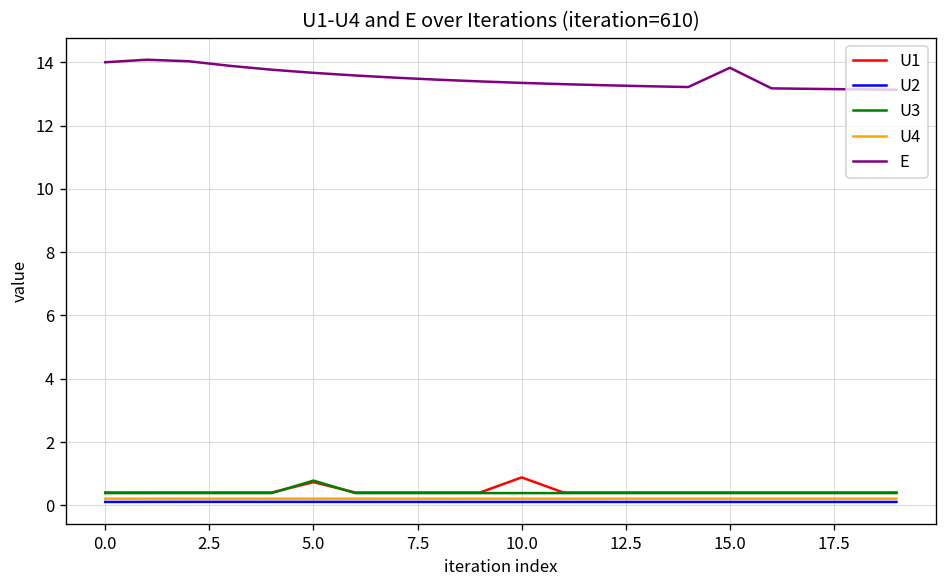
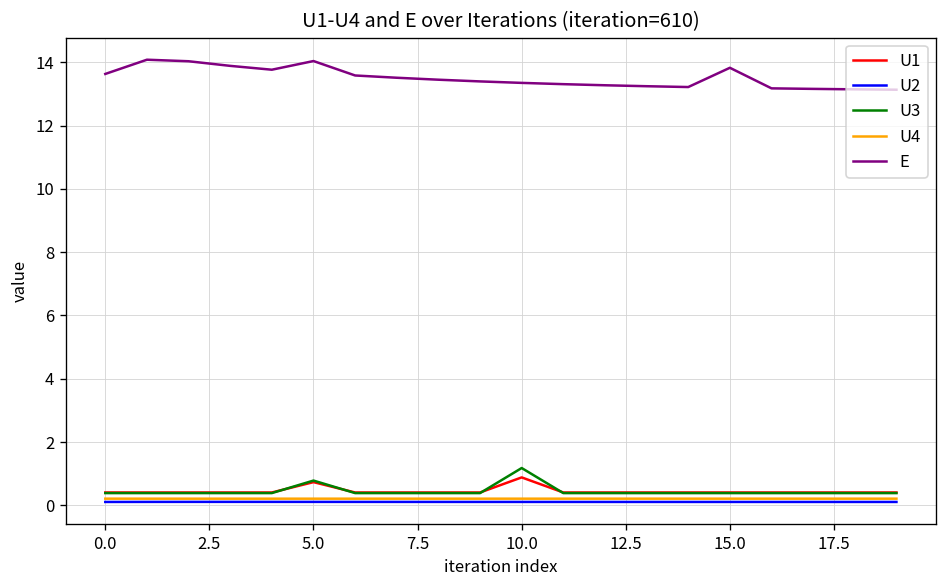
E, 0.0: 14.0 -> 13.6
E, 5.0: 13.7 -> 14.0
U3, 10.0: 0.4 -> 1.2
